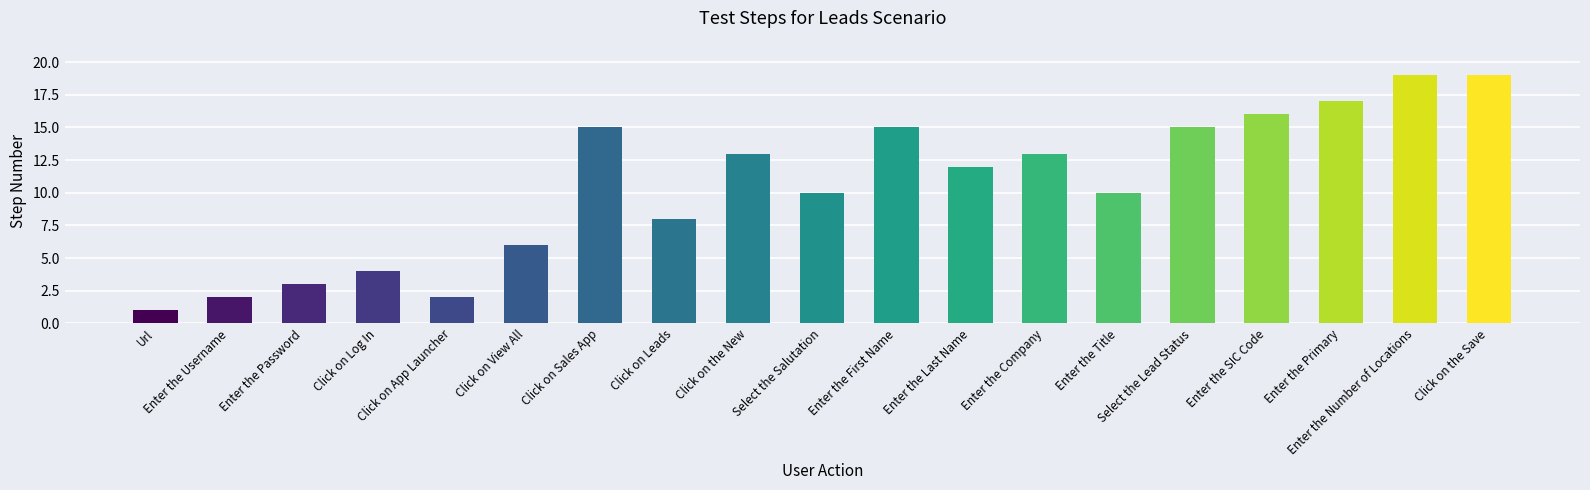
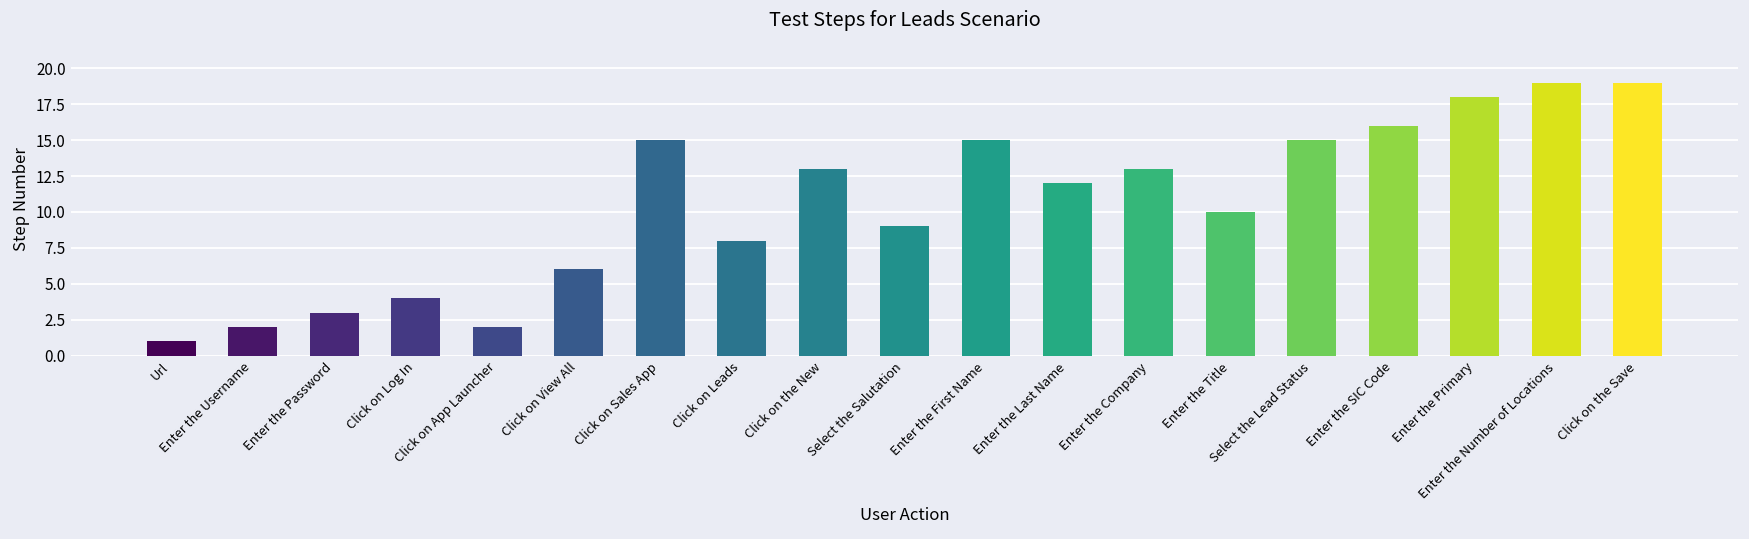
Select the Salutation: 10 -> 9
Enter the Primary: 17 -> 18
